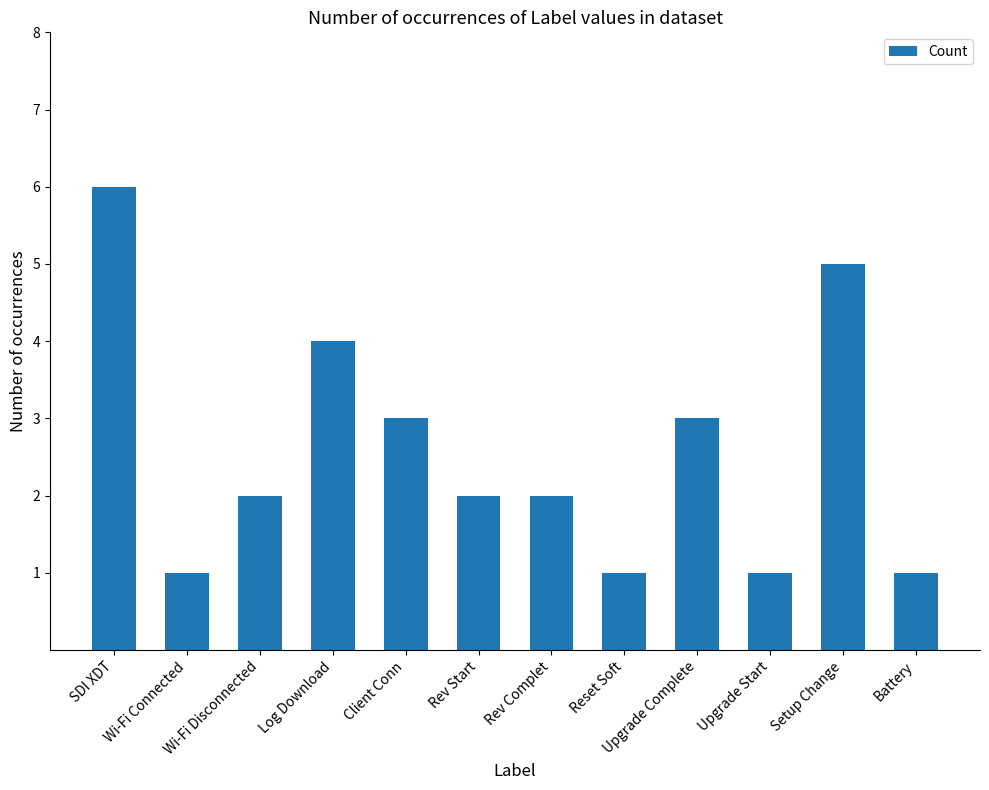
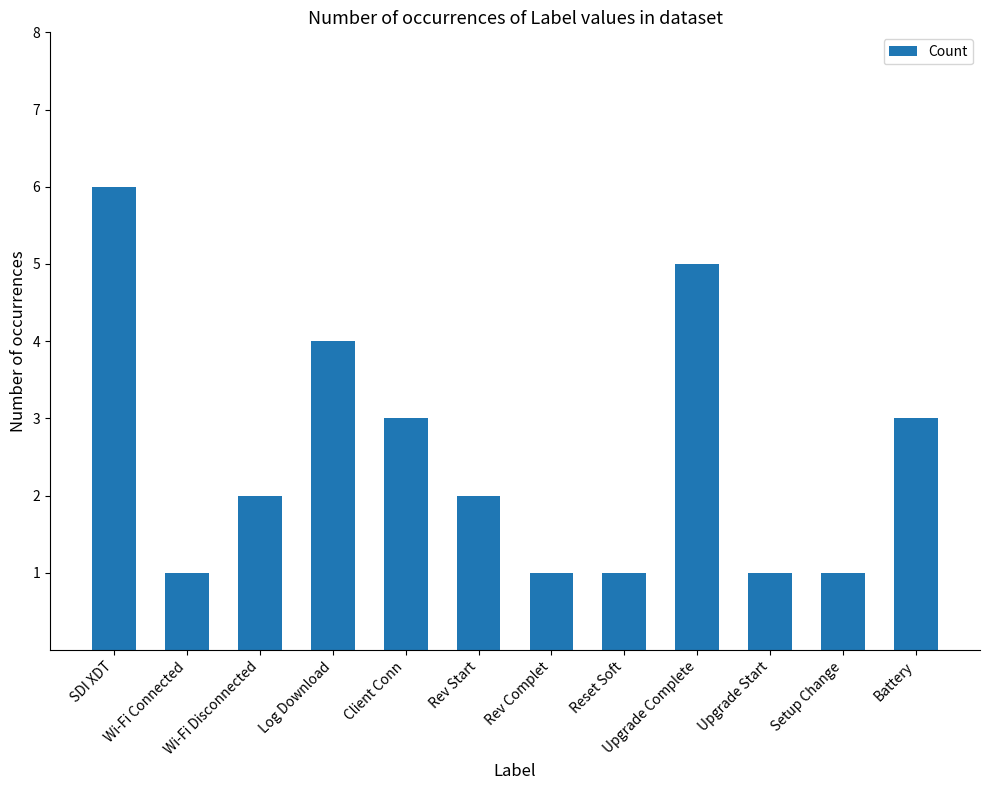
Rev Complet: 2 -> 1
Upgrade Complete: 3 -> 5
Setup Change: 5 -> 1
Battery: 1 -> 3
